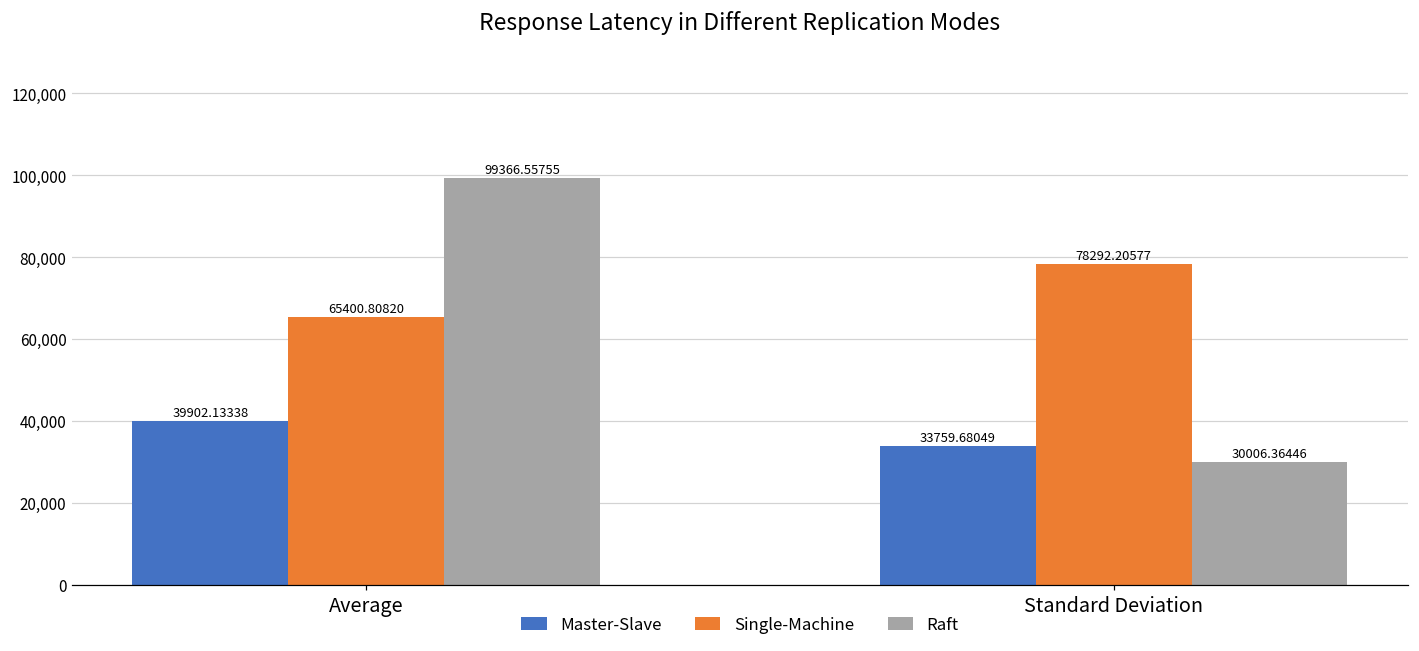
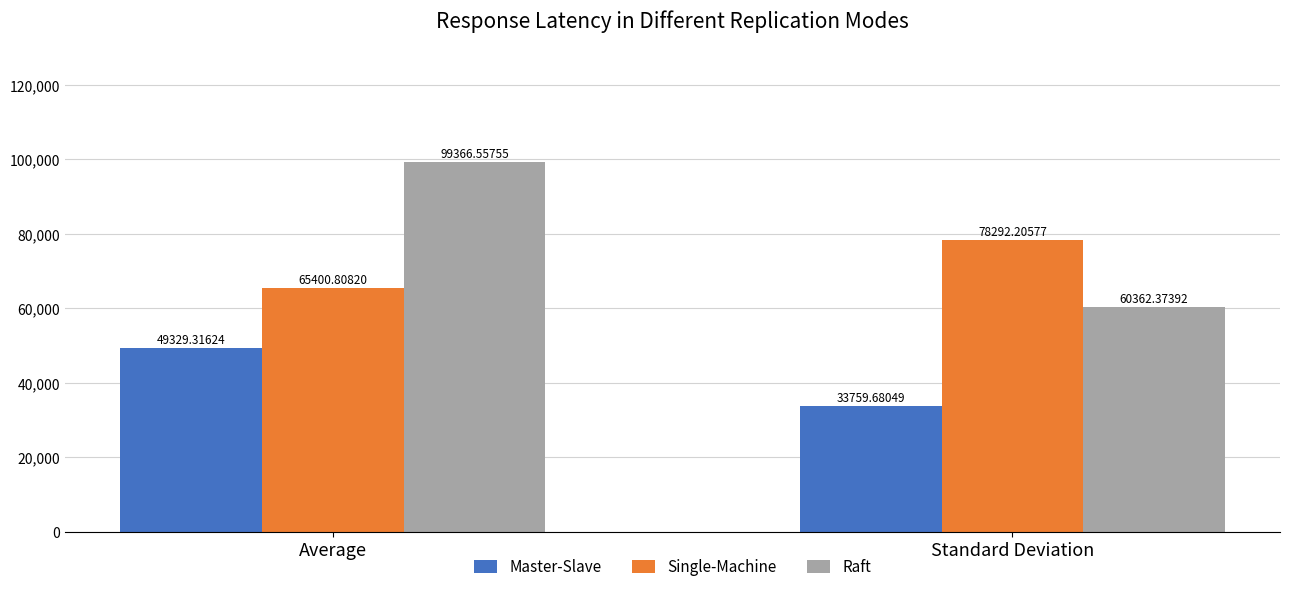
Master-Slave, Average: 39902.13338 -> 49329.31624
Raft, Standard Deviation: 30006.36446 -> 60362.37392
